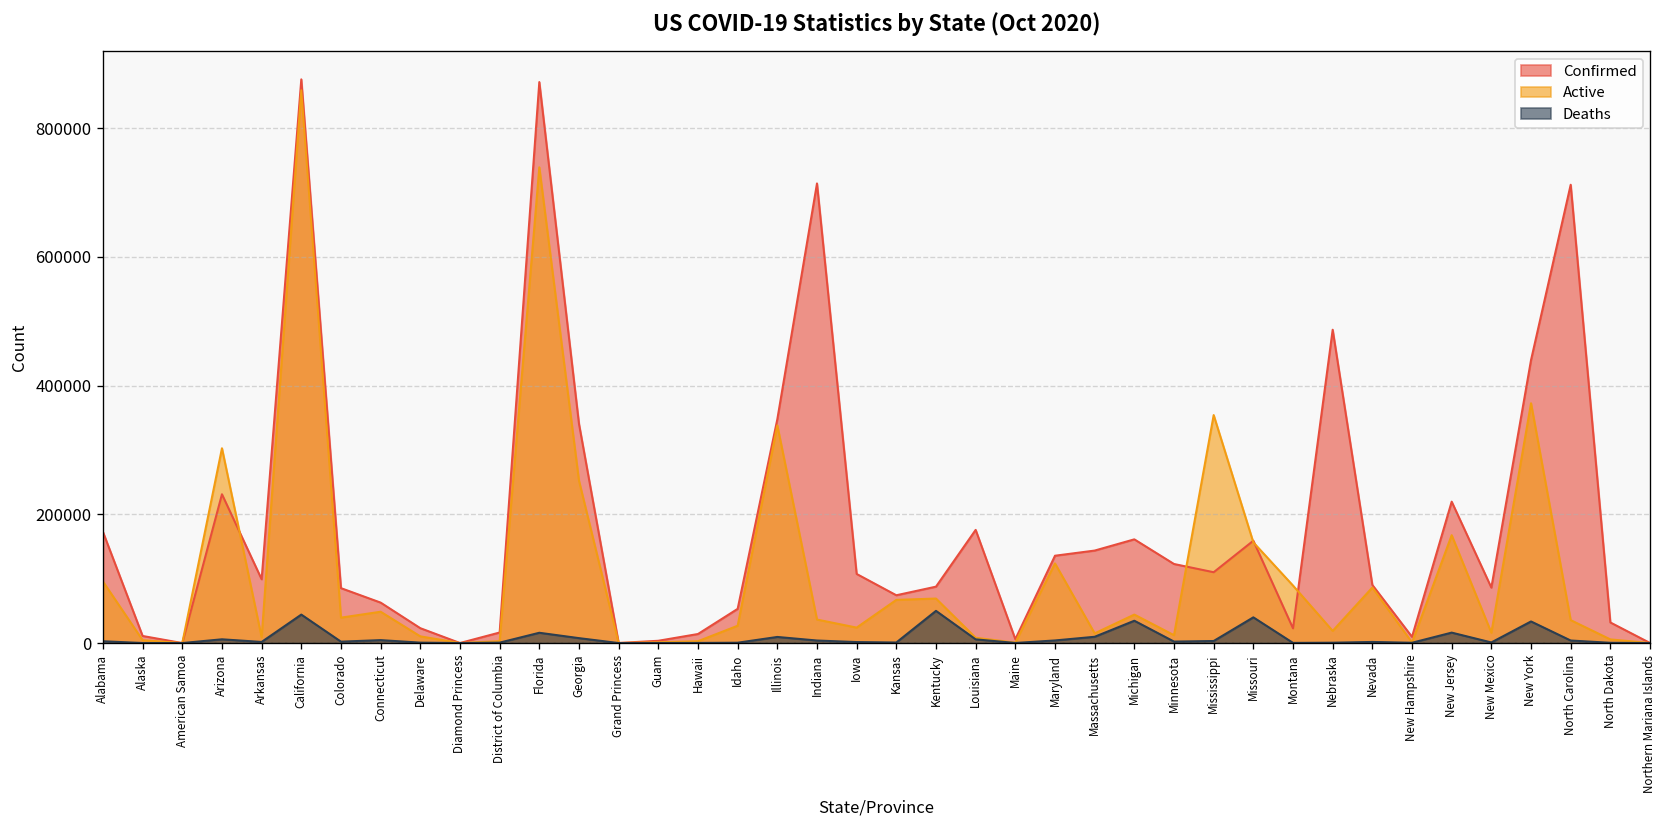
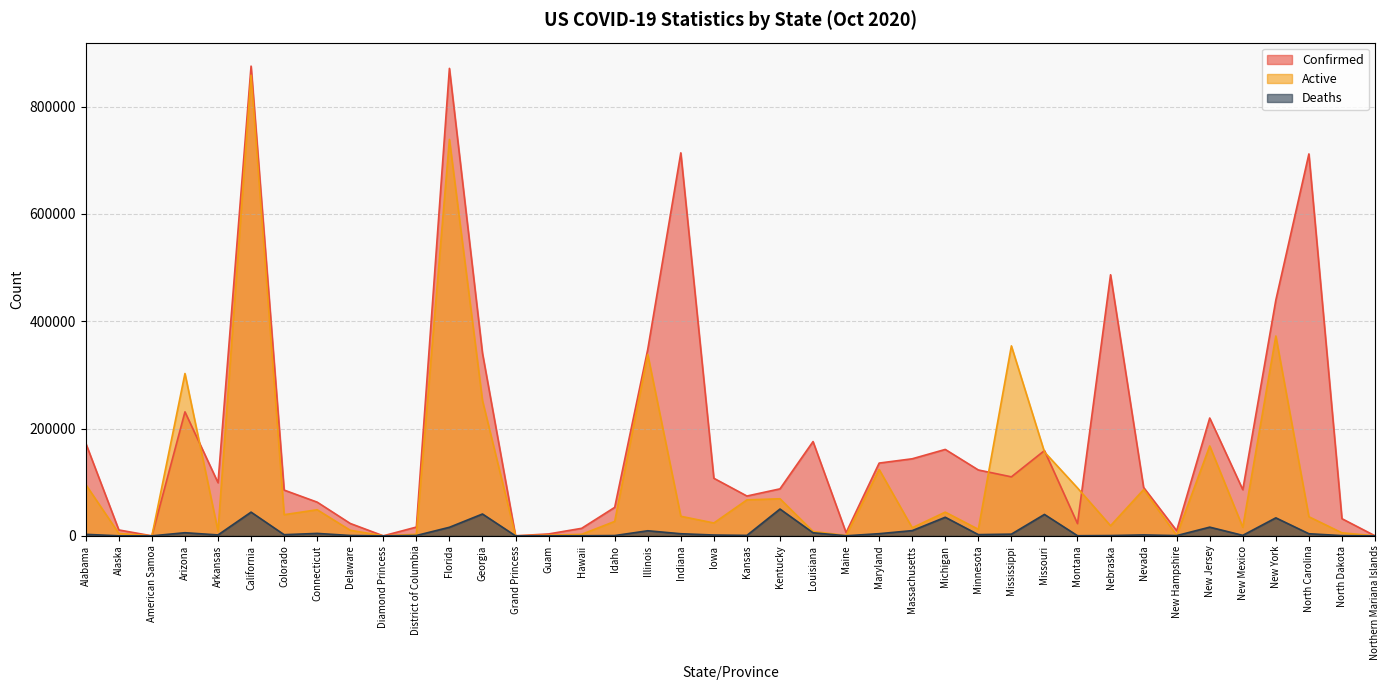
Deaths, Georgia: 10000 -> 40000
